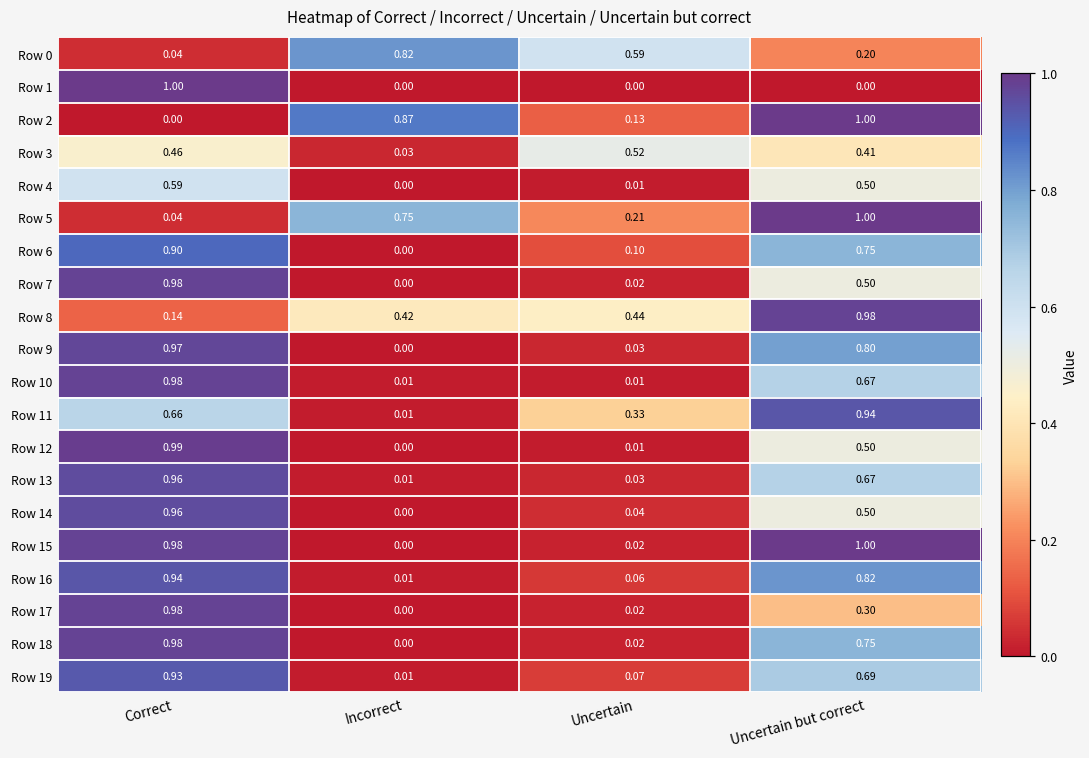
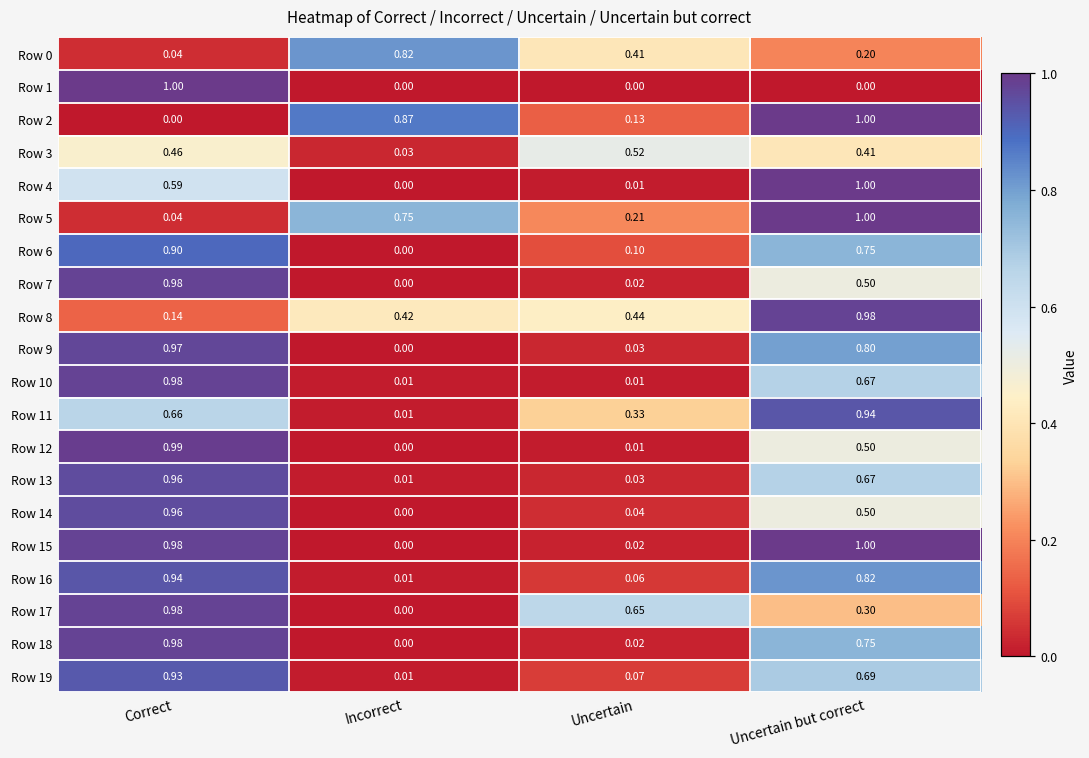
Row 0, Uncertain: 0.59 -> 0.41
Row 4, Uncertain but correct: 0.50 -> 1.00
Row 17, Uncertain: 0.02 -> 0.65
